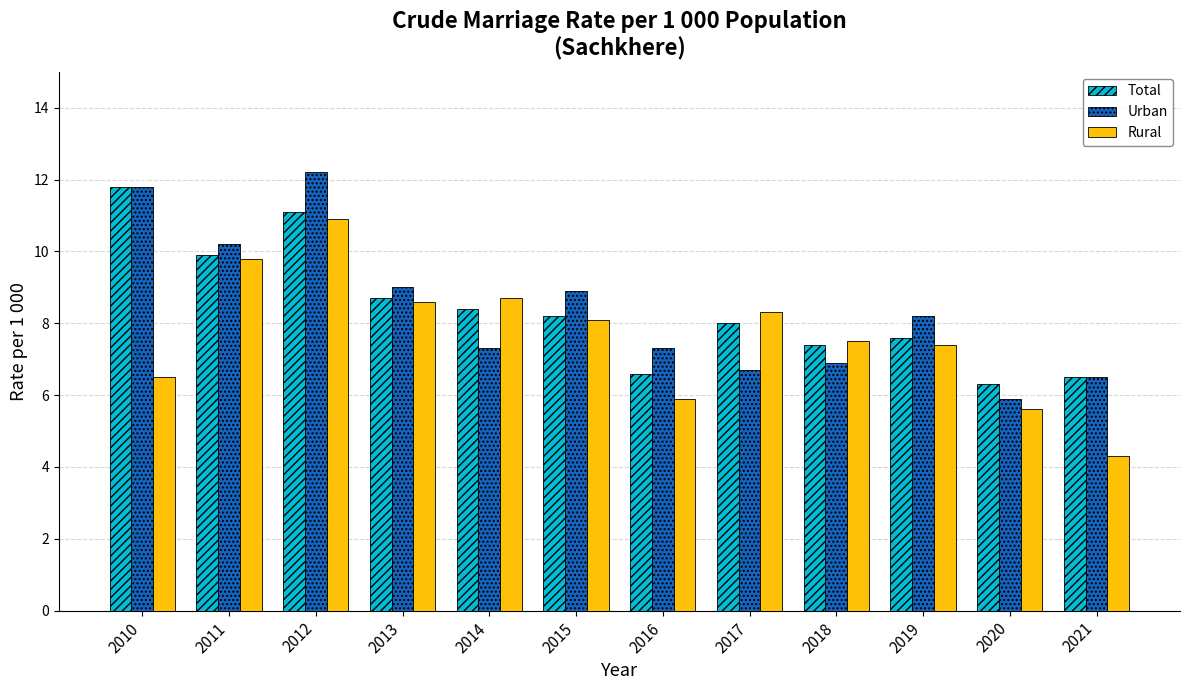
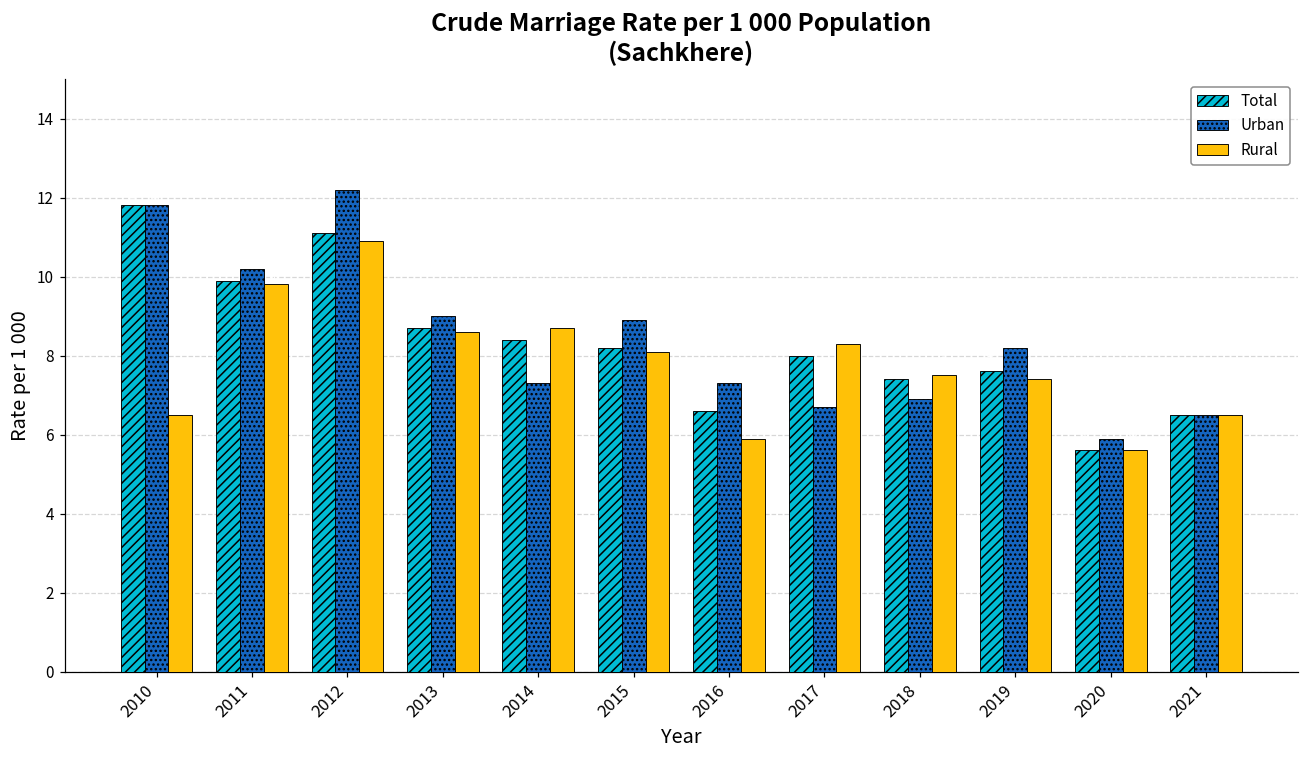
Total, 2020: 6.3 -> 5.6
Rural, 2021: 4.3 -> 6.5
